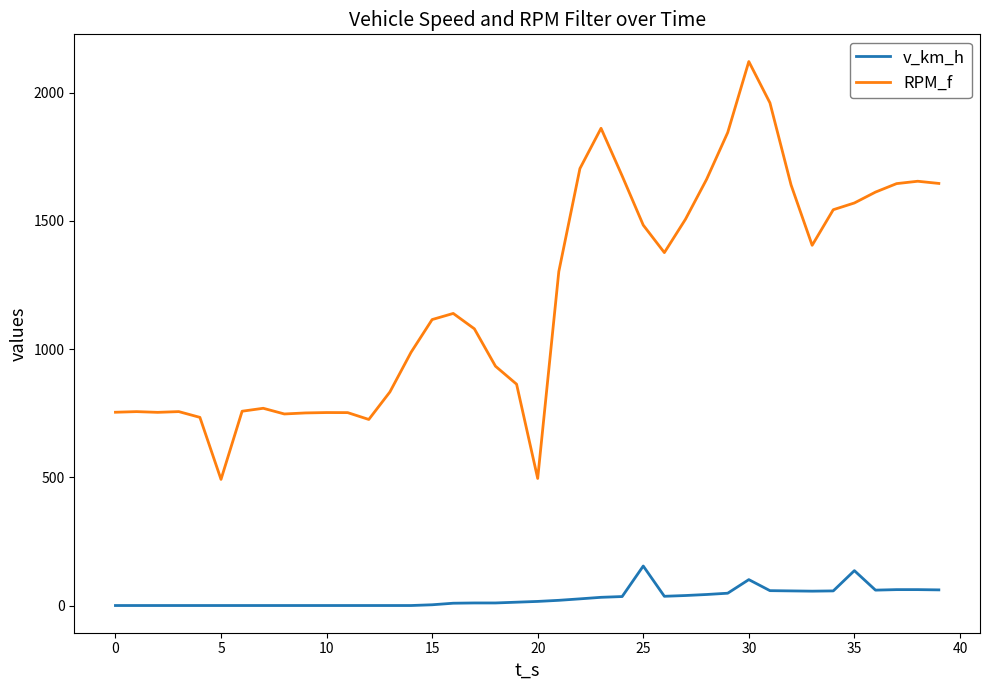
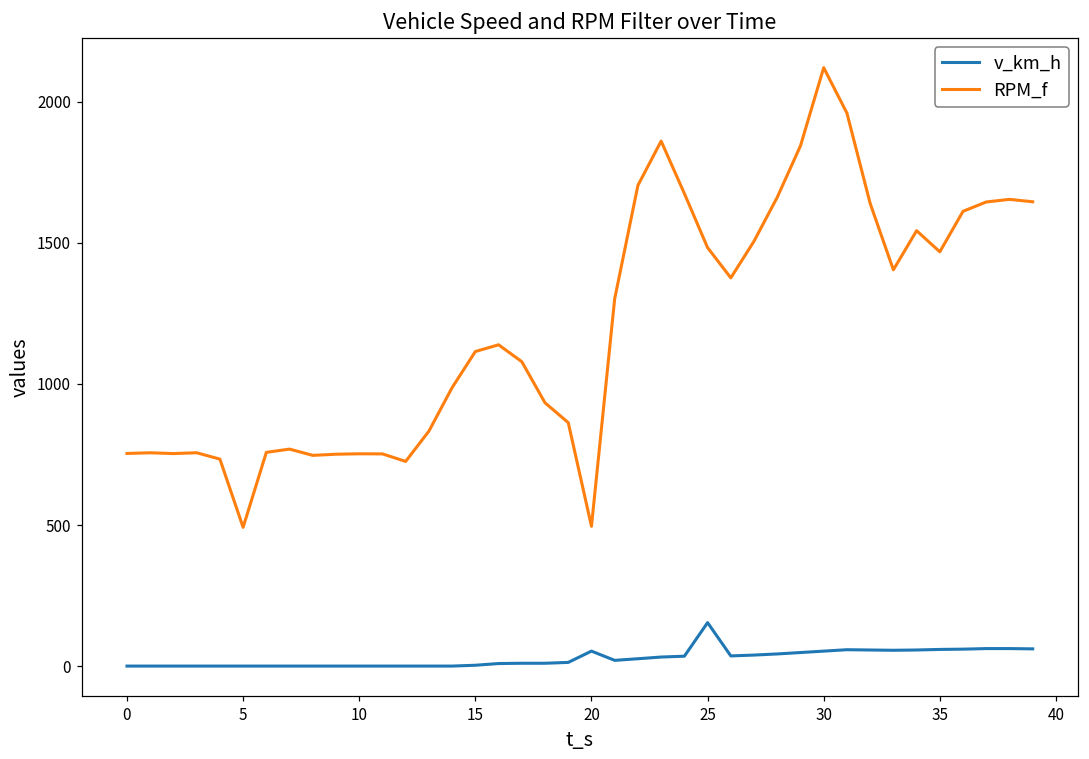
v_km_h, 20: 20 -> 50
v_km_h, 30: 100 -> 50
v_km_h, 35: 140 -> 60
RPM_f, 35: 1570 -> 1470
